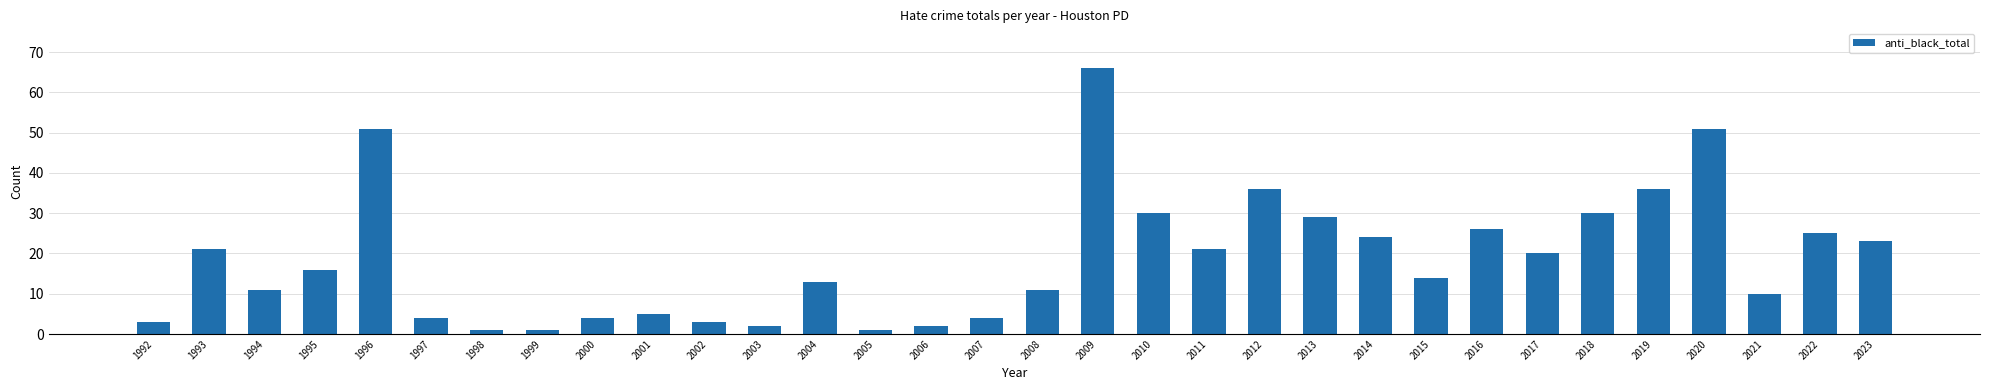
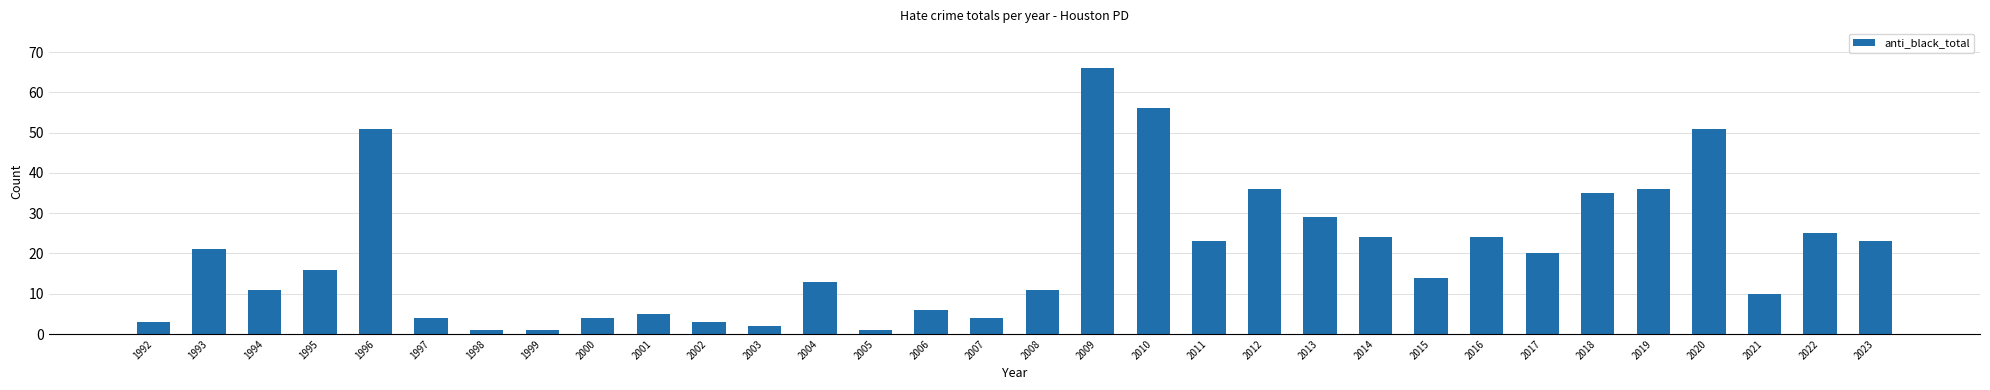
2006: 2 -> 6
2010: 30 -> 56
2011: 21 -> 23
2016: 26 -> 24
2018: 30 -> 35
